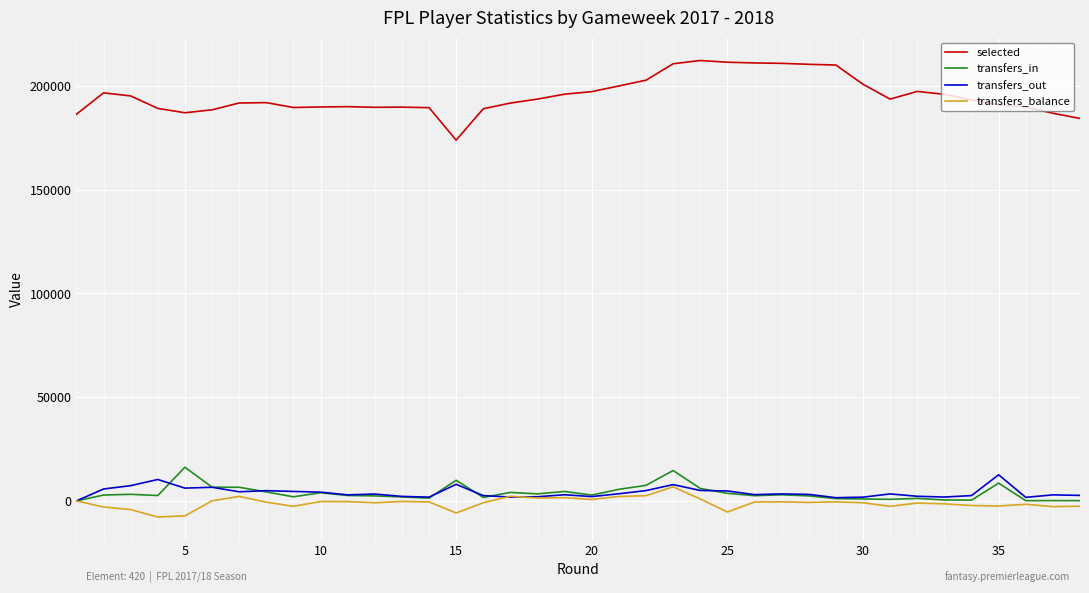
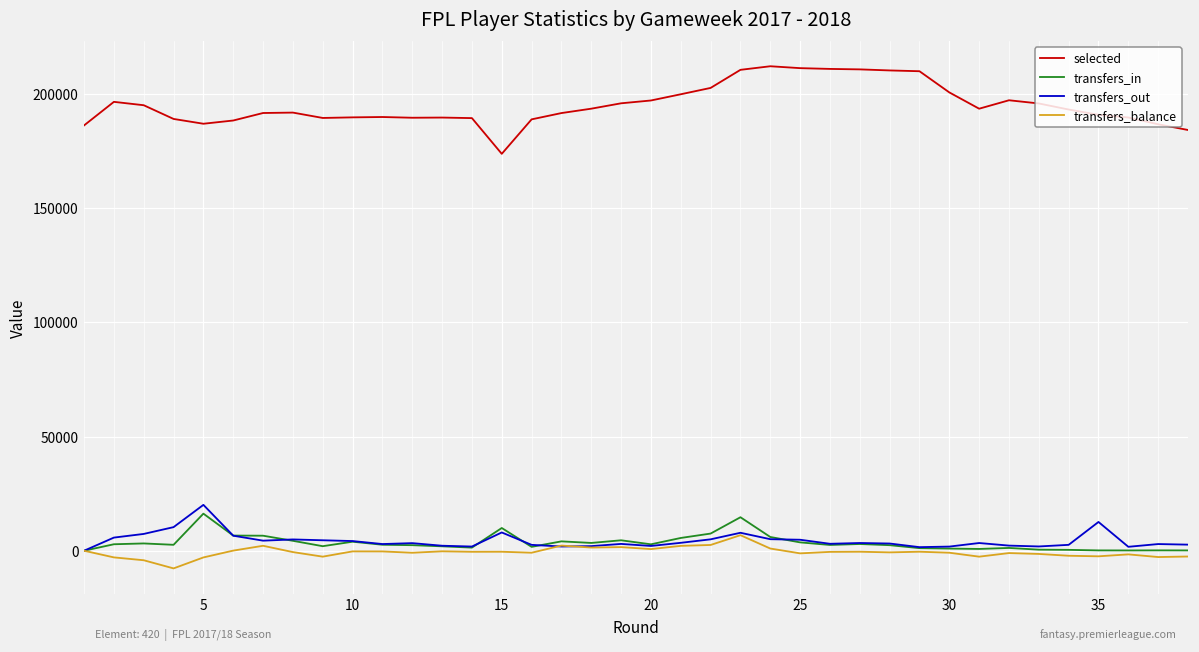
transfers_out, 5: 6000 -> 20000
transfers_balance, 5: -7000 -> -3000
transfers_balance, 15: -6000 -> 0
transfers_balance, 25: -5000 -> -1000
transfers_in, 35: 9000 -> 0
